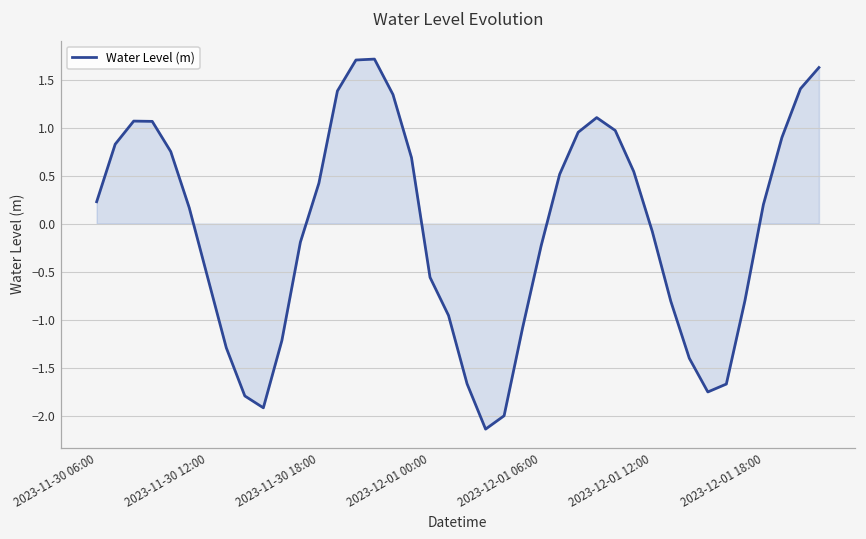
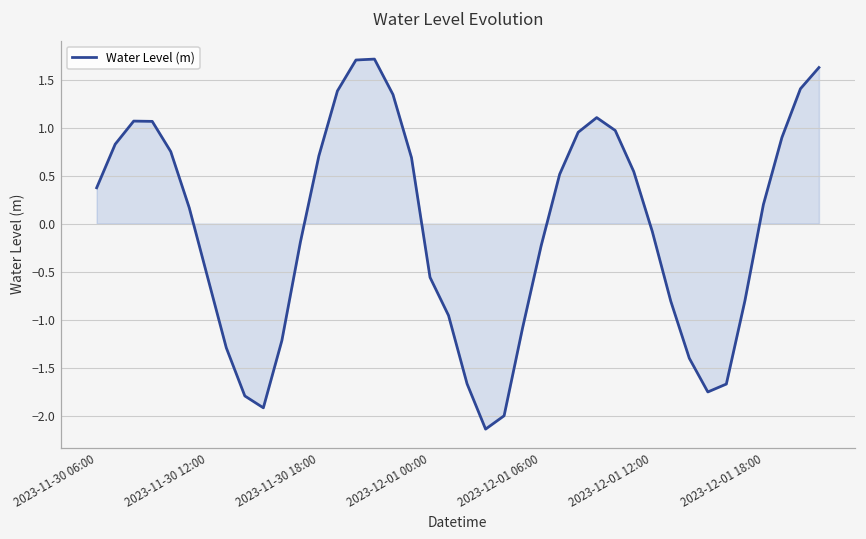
Water Level (m), 2023-11-30 06:00: 0.2 -> 0.4
Water Level (m), 2023-11-30 18:00: 0.4 -> 0.7
